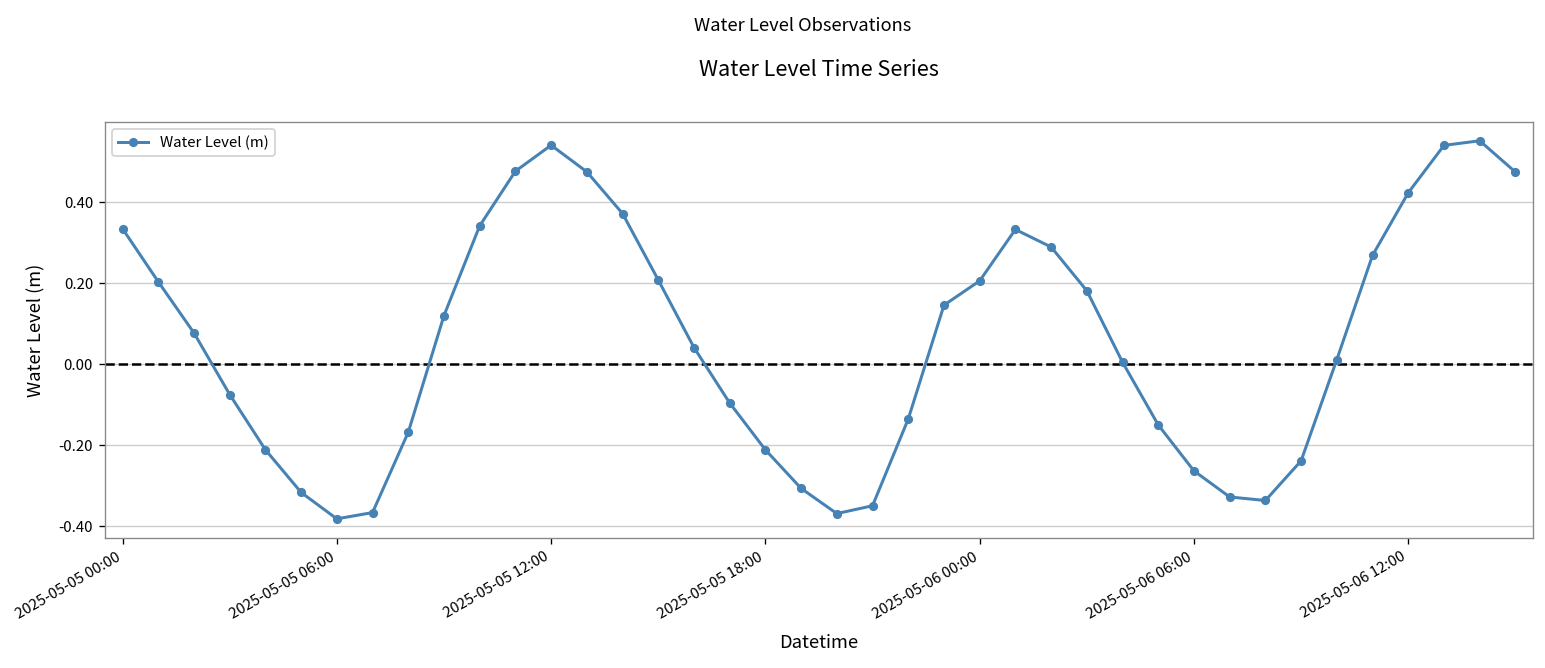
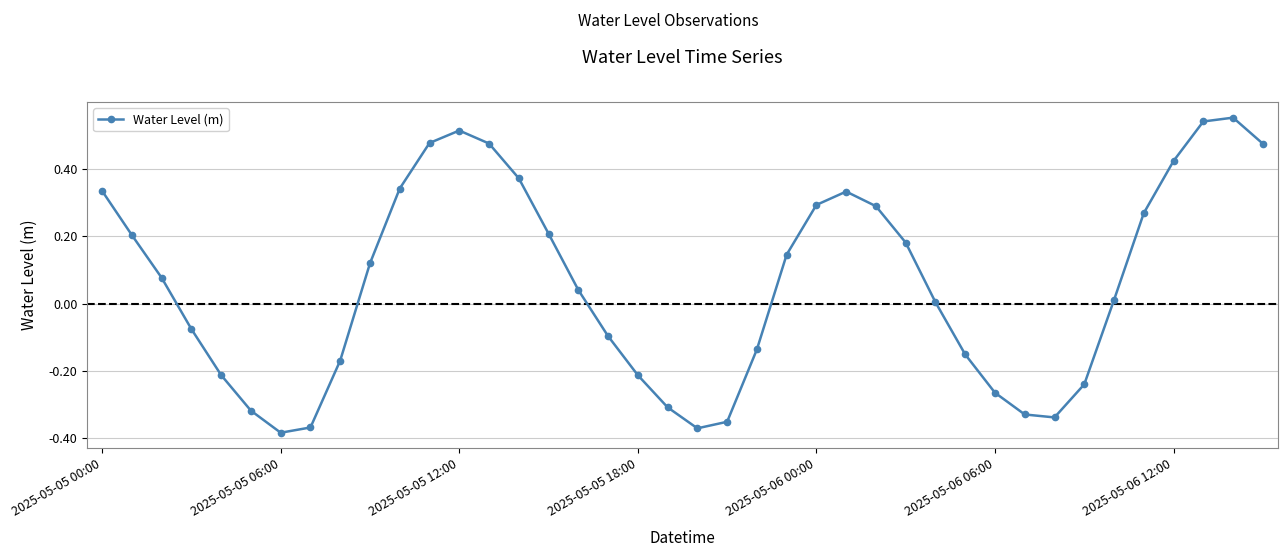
2025-05-05 12:00: 0.54 -> 0.51
2025-05-06 00:00: 0.21 -> 0.29
